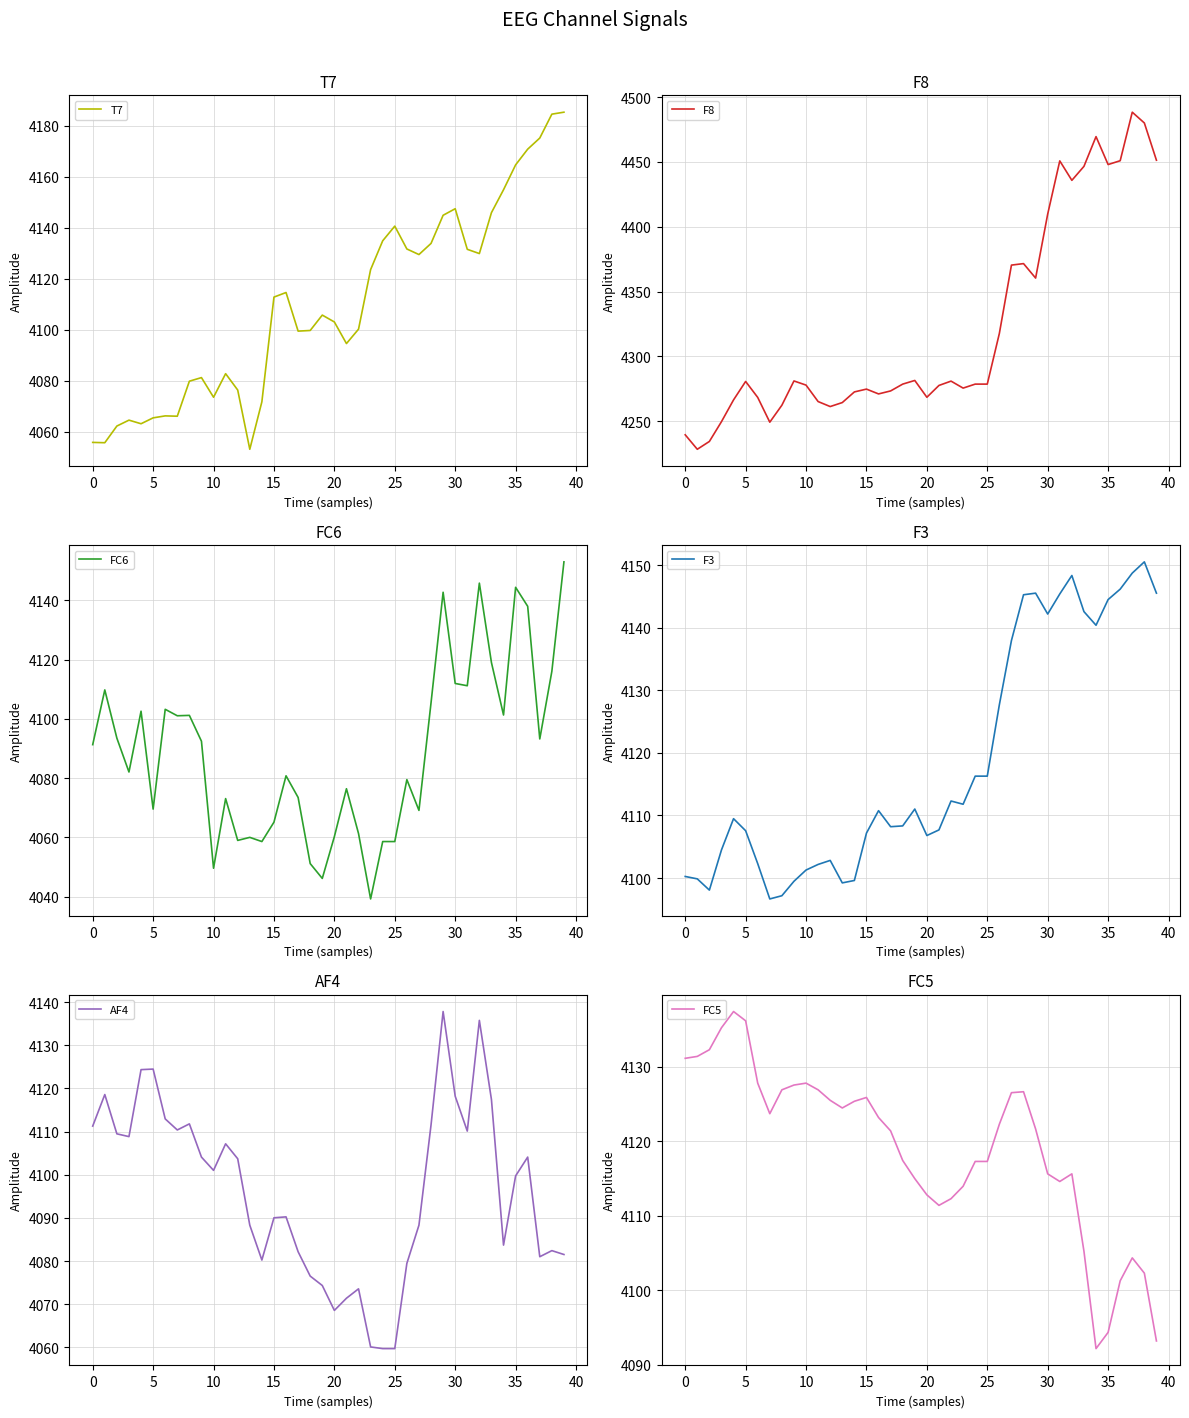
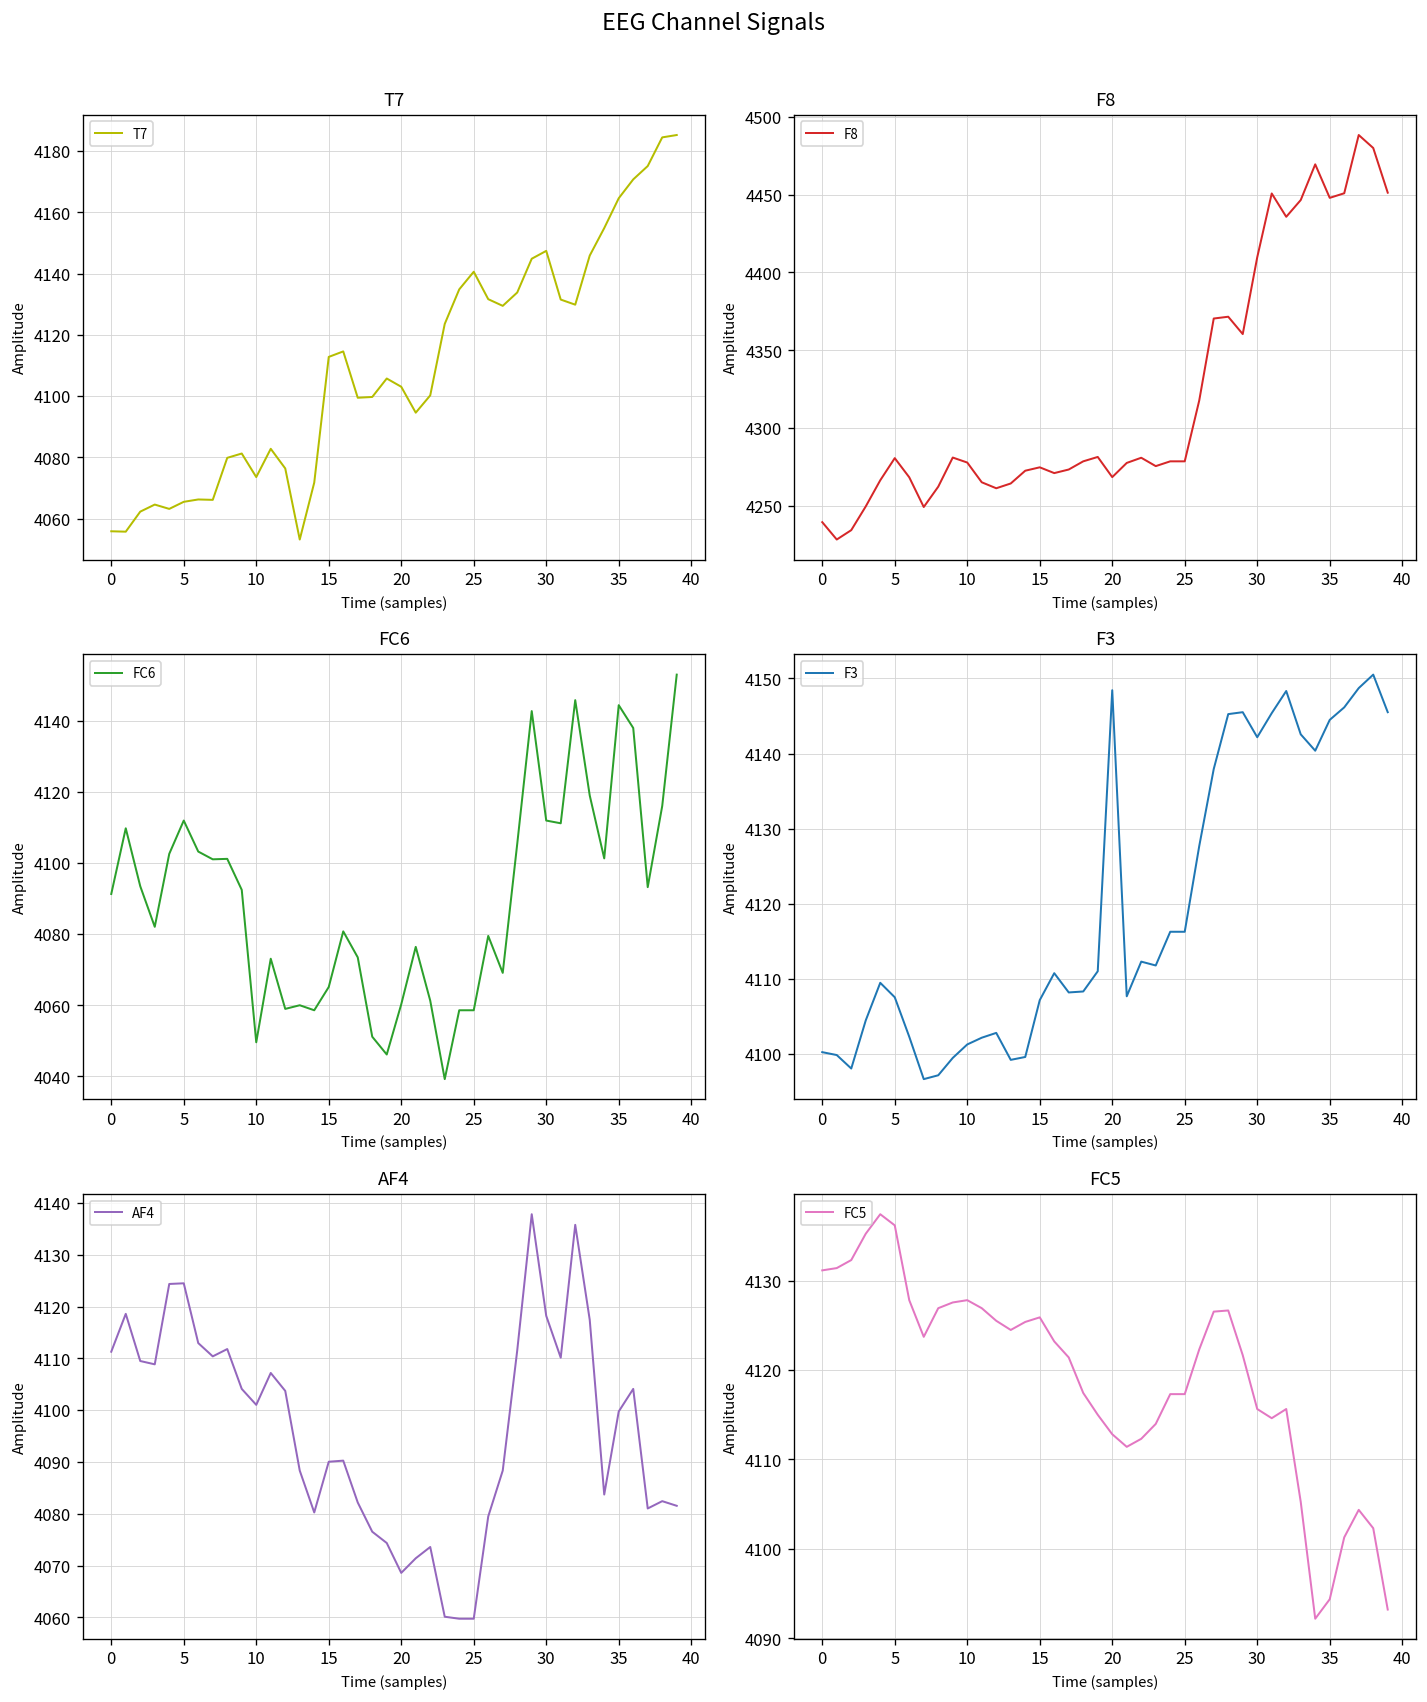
FC6, 5: 4070 -> 4112
F3, 20: 4107 -> 4148
